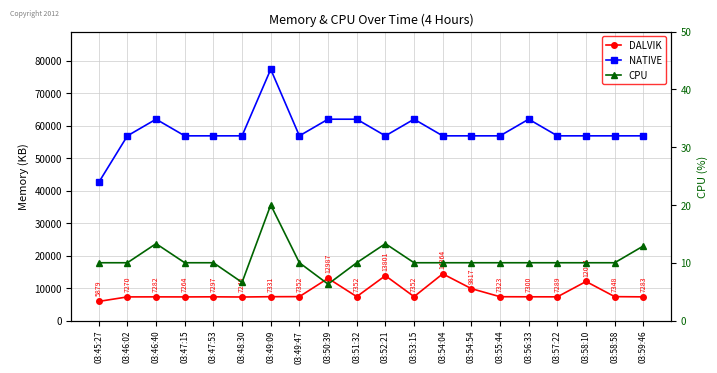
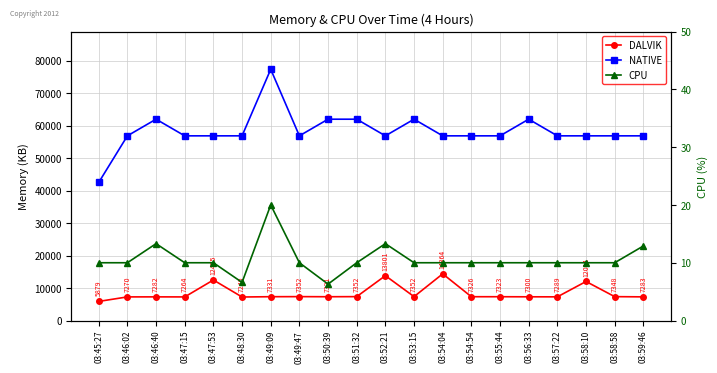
DALVIK, 03:47:53: 7297 -> 12475
DALVIK, 03:50:39: 12987 -> 7321
DALVIK, 03:54:54: 9817 -> 7326
